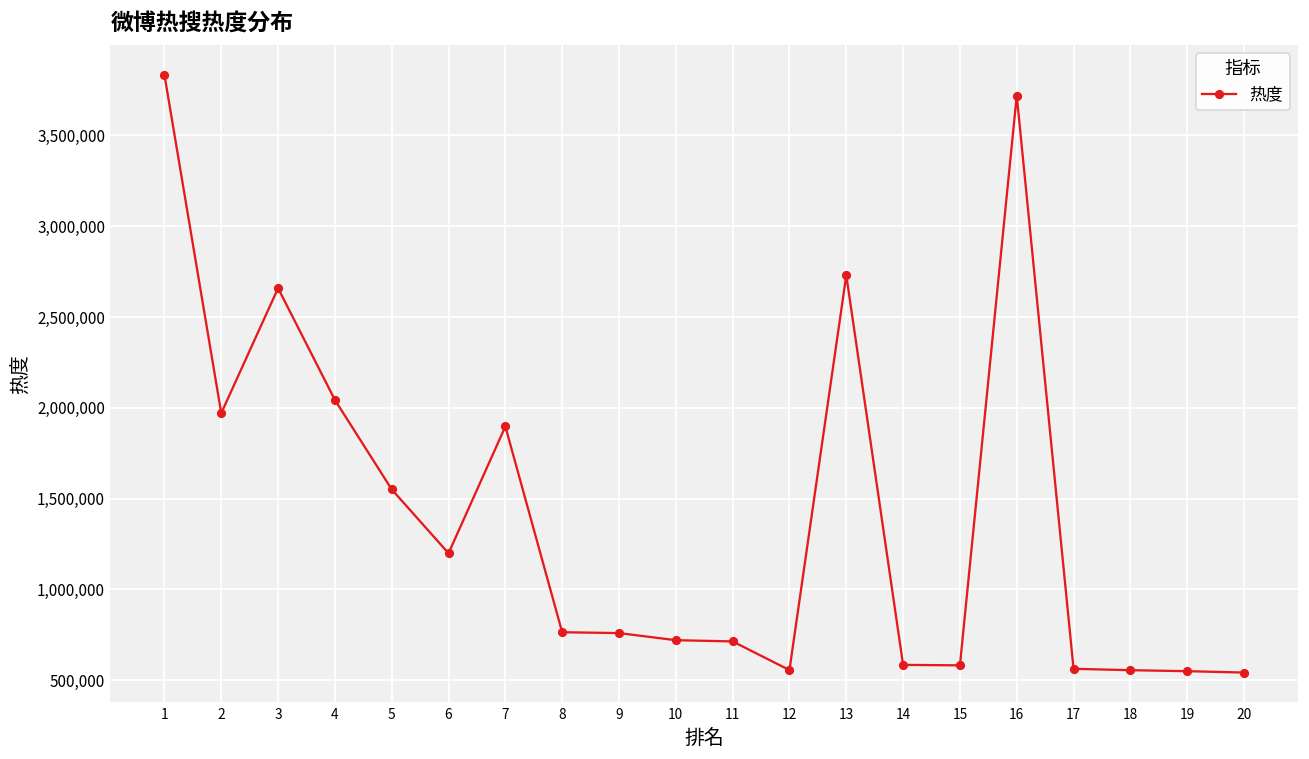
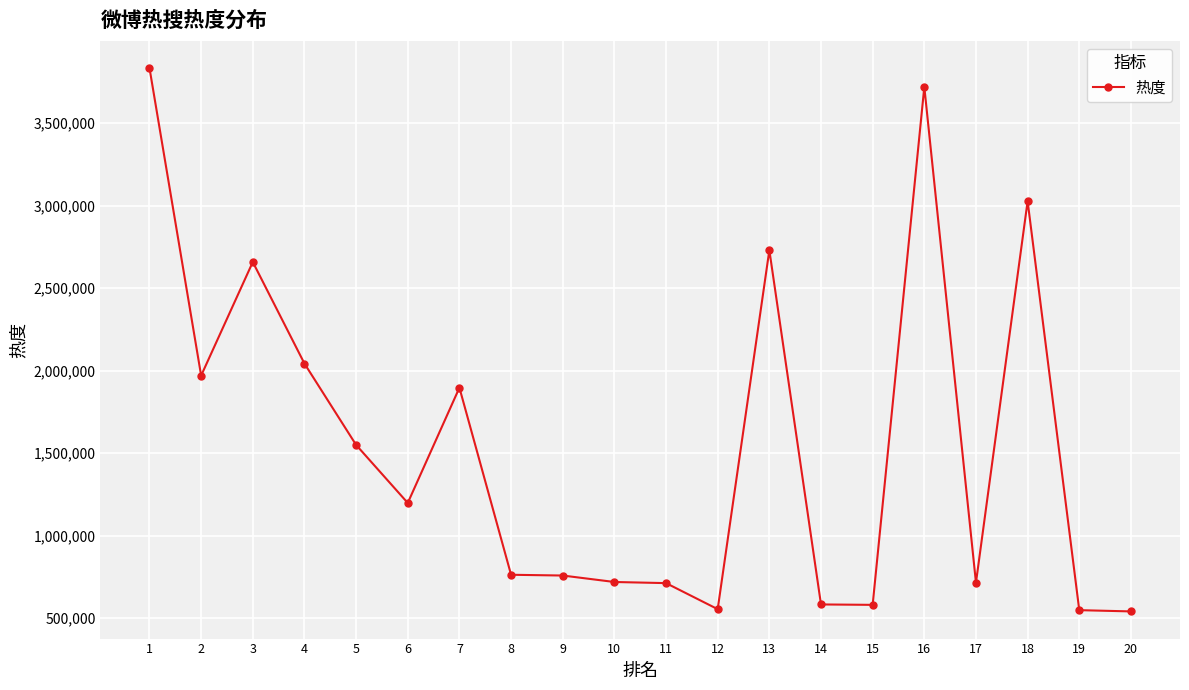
17: 560,000 -> 720,000
18: 550,000 -> 3,030,000
